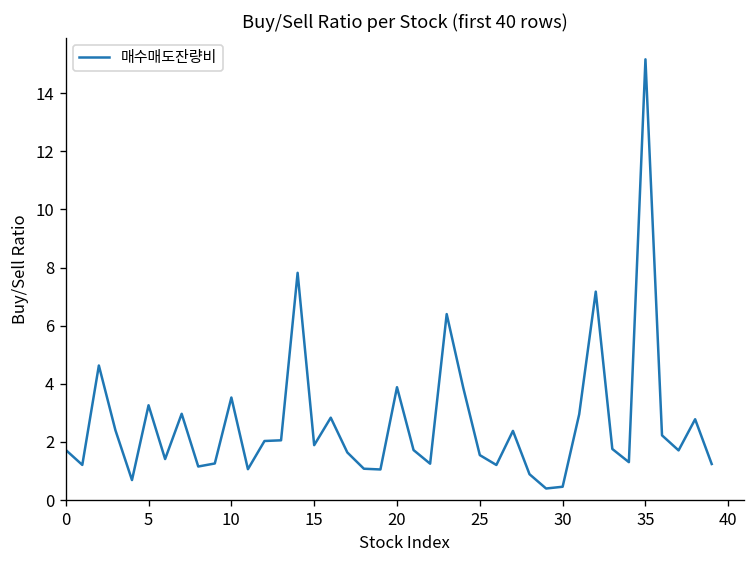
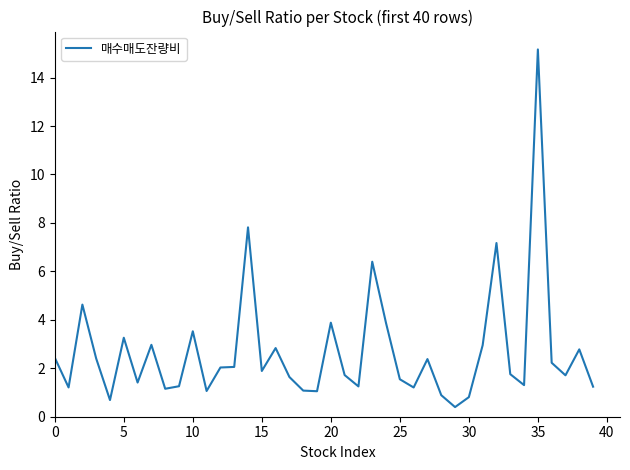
0: 1.7 -> 2.4
30: 0.5 -> 0.8
